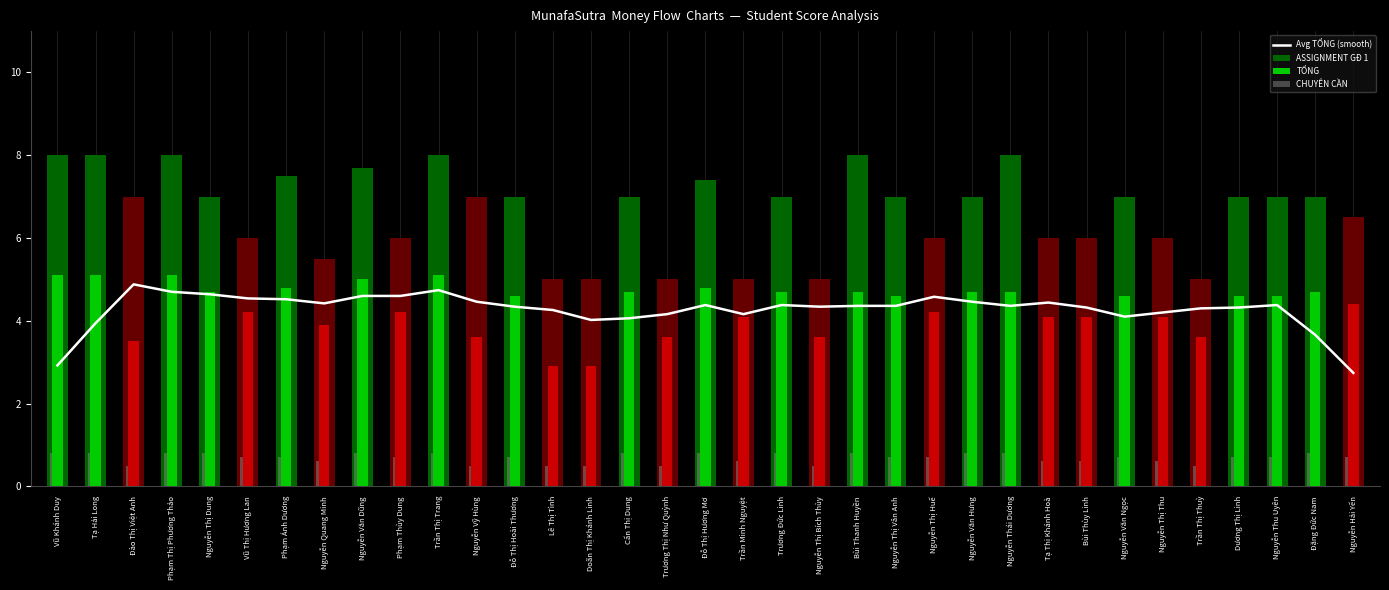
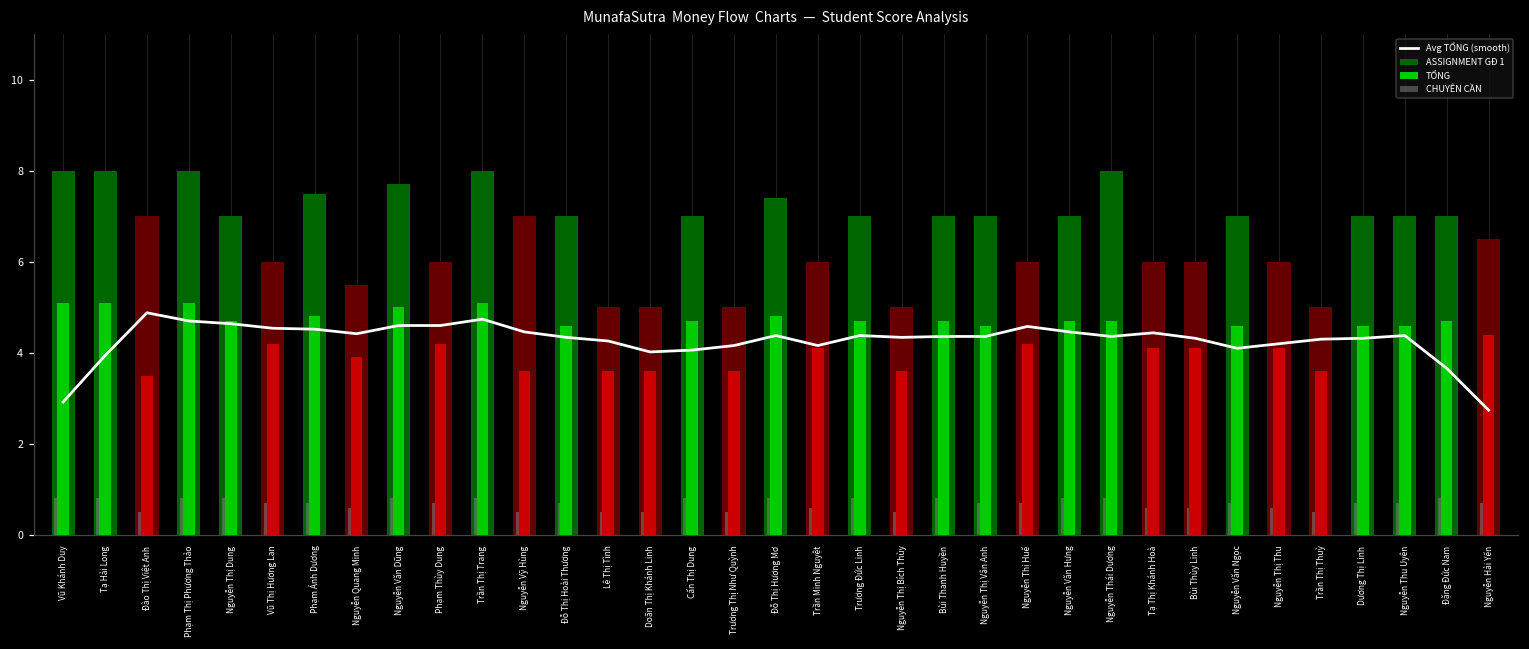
TỔNG, Lê Thị Tình: 2.9 -> 3.6
TỔNG, Doãn Thị Khánh Linh: 2.9 -> 3.6
ASSIGNMENT GĐ 1, Trần Minh Nguyệt: 5 -> 6
ASSIGNMENT GĐ 1, Bùi Thanh Huyền: 8 -> 7
